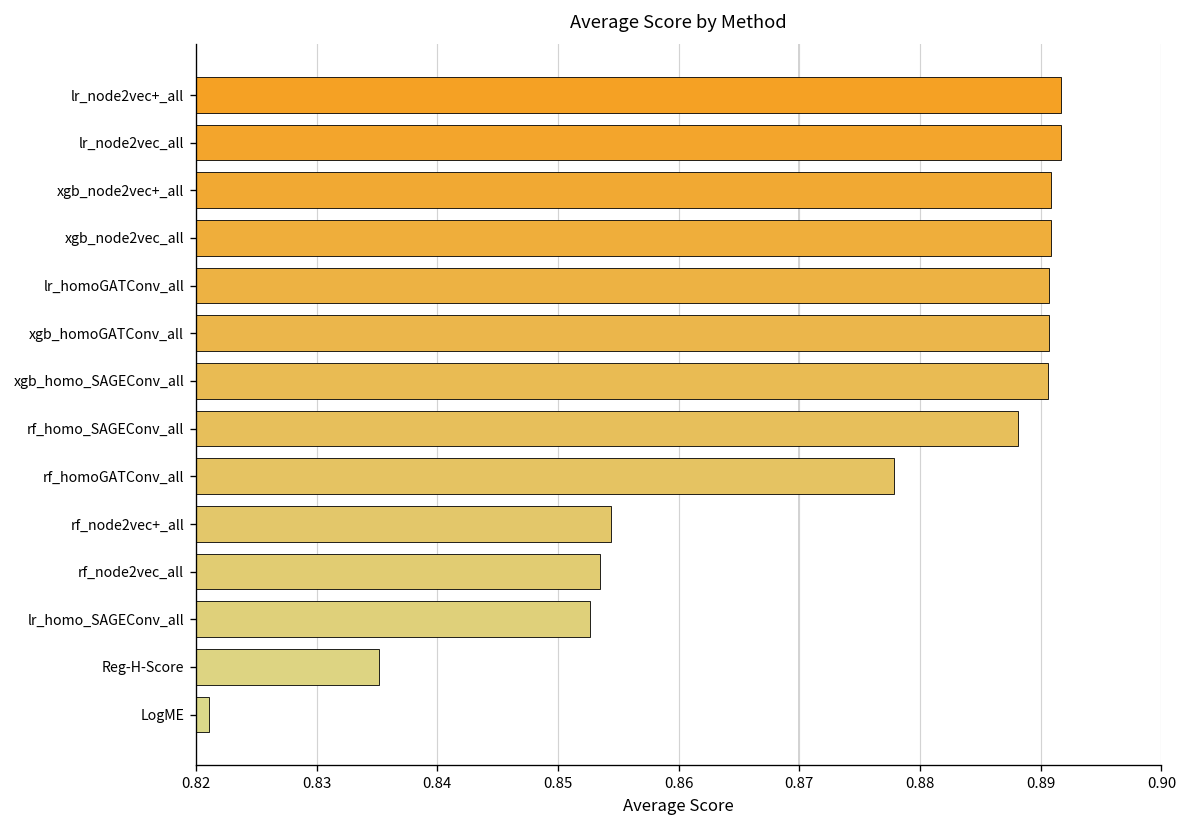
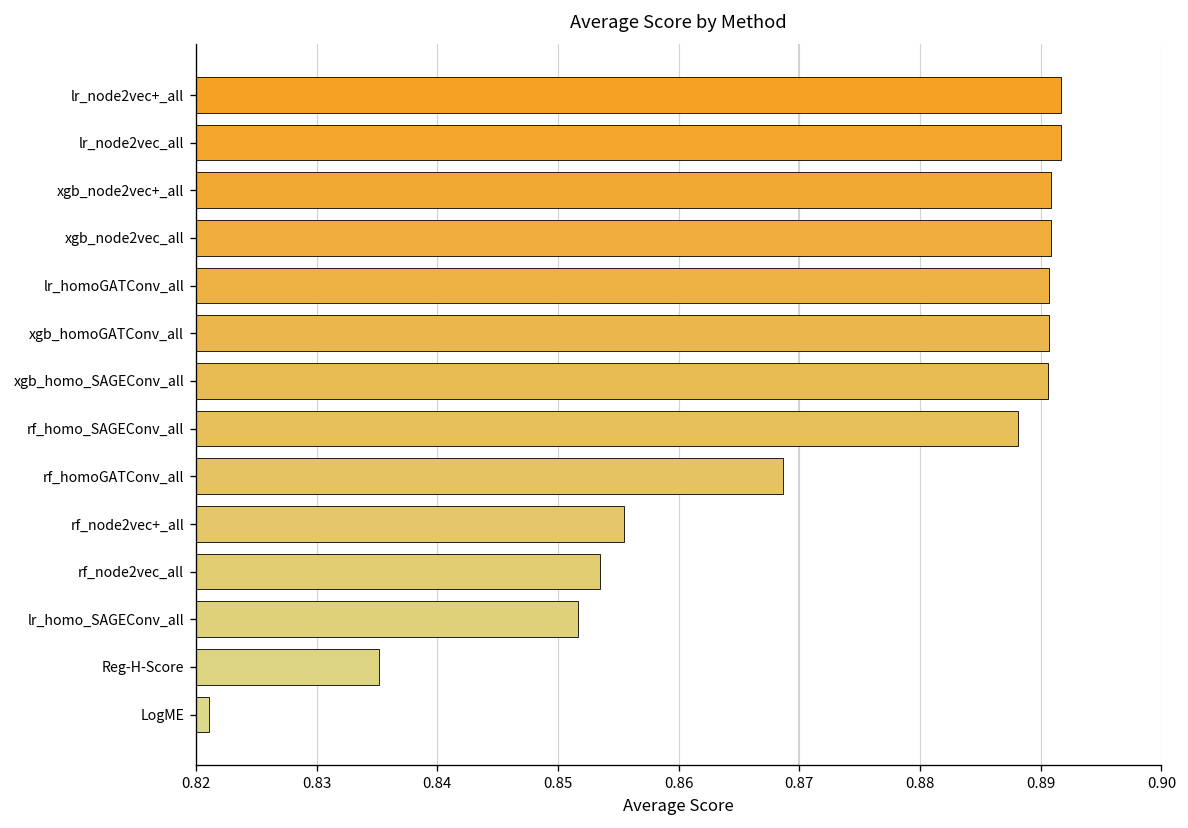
rf_homoGATConv_all: 0.8778 -> 0.8686
rf_node2vec+_all: 0.8544 -> 0.8554
lr_homo_SAGEConv_all: 0.8527 -> 0.8516
